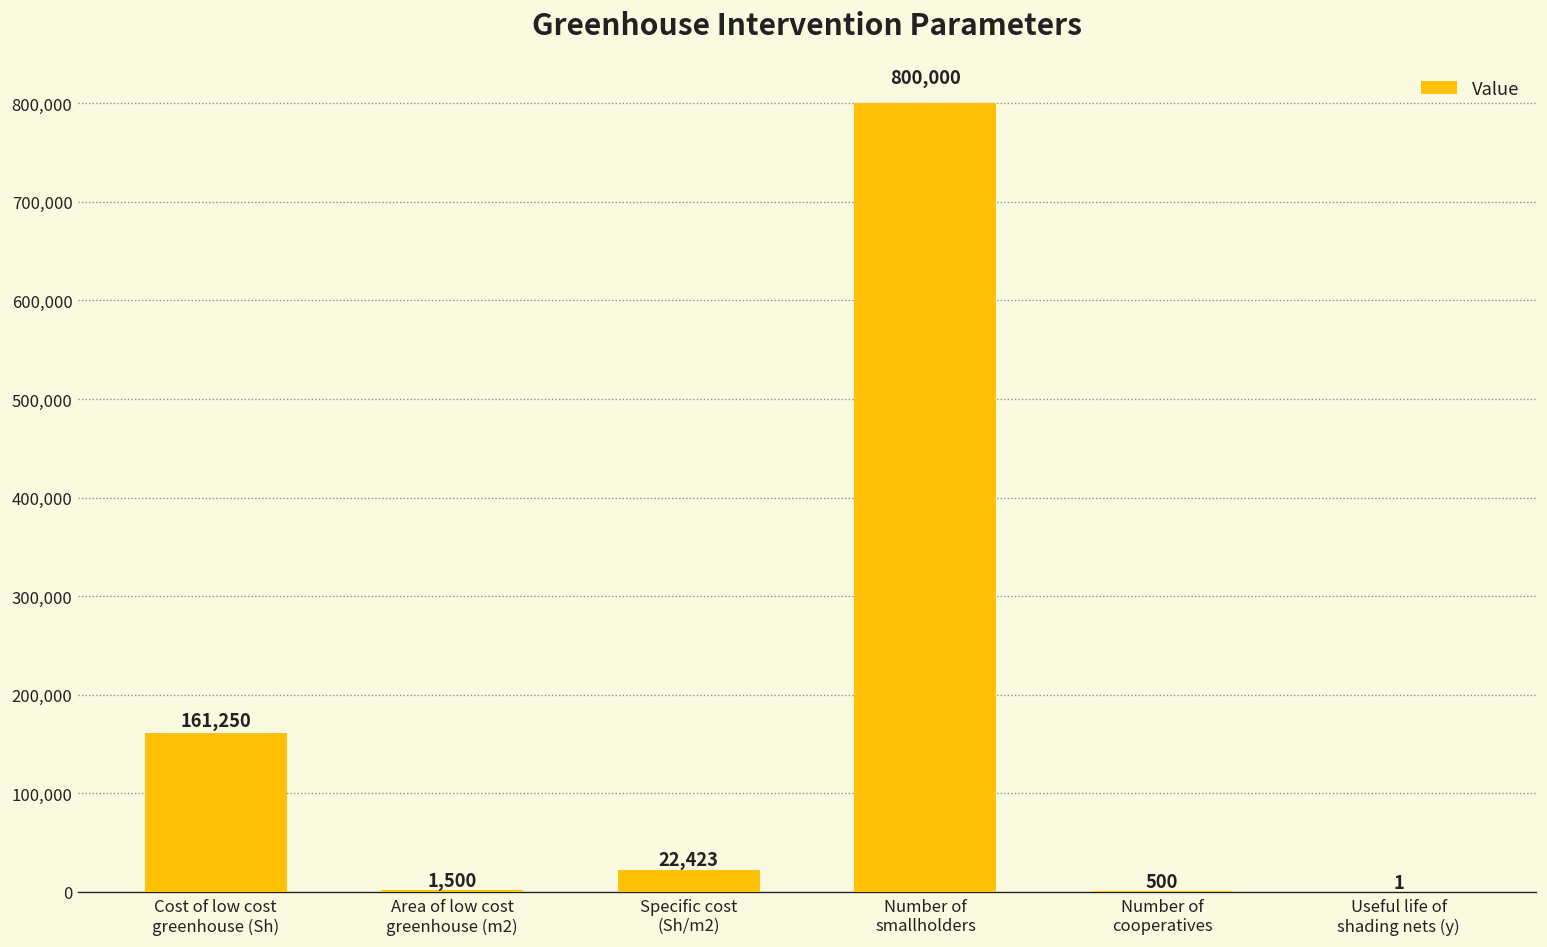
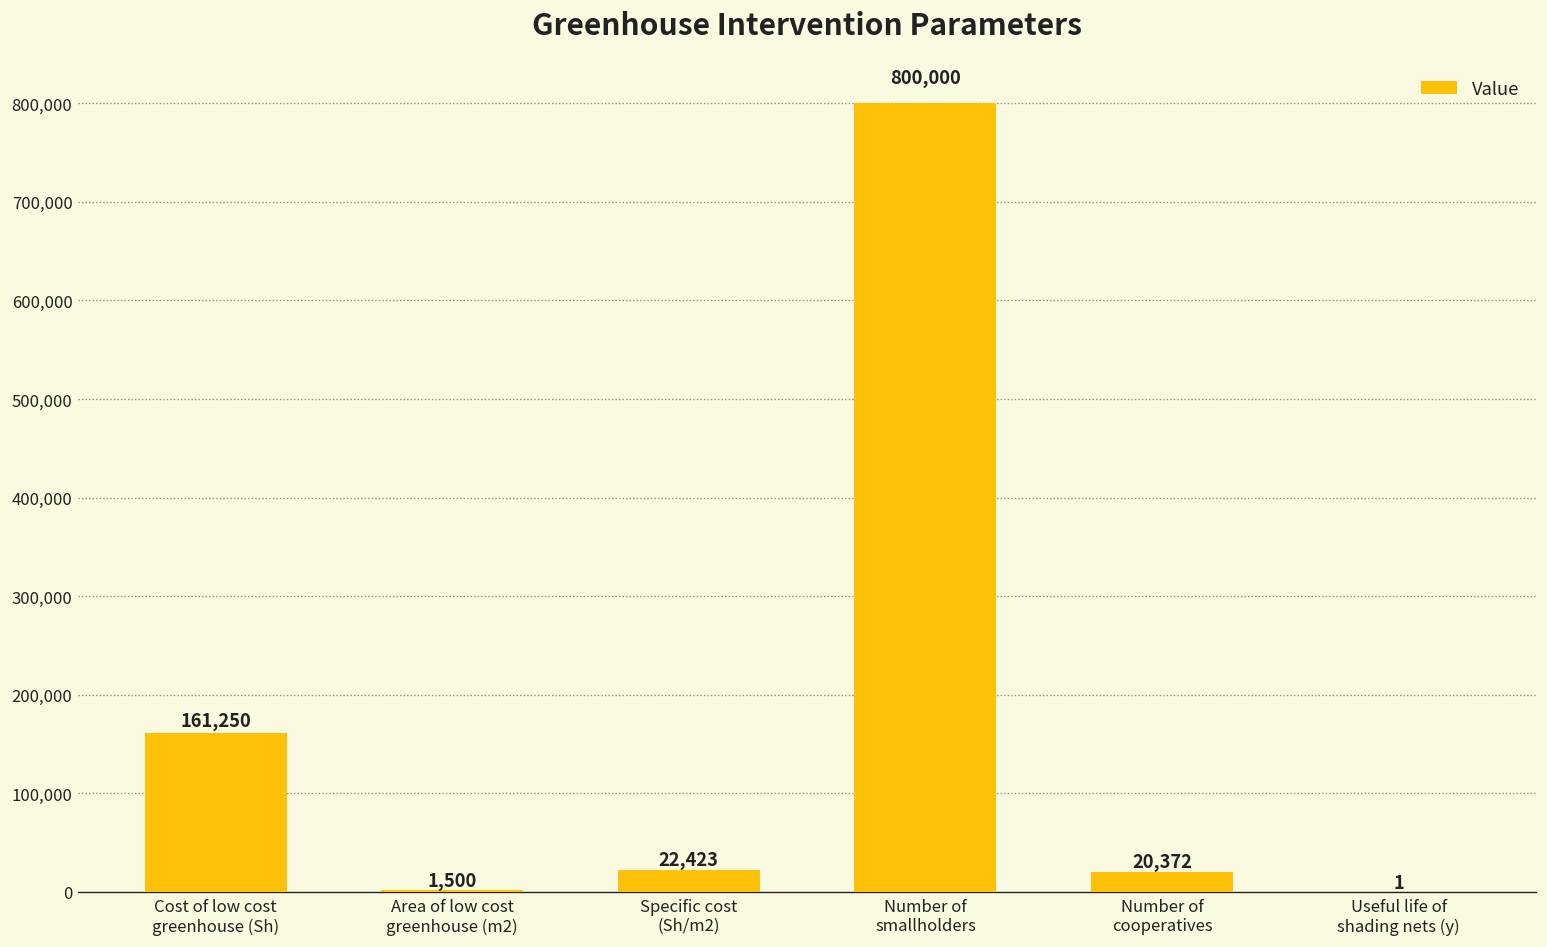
Number of cooperatives: 500 -> 20,372
